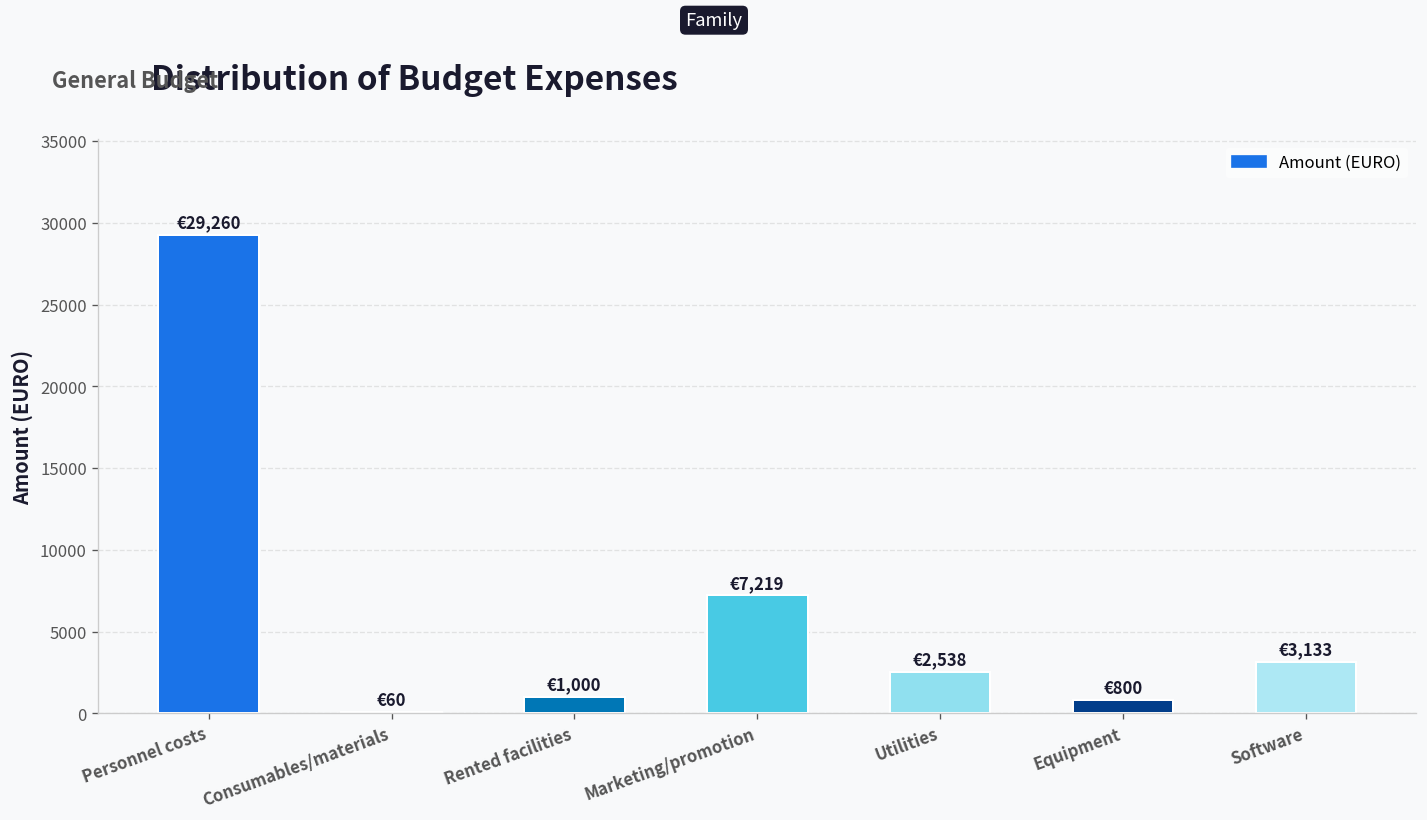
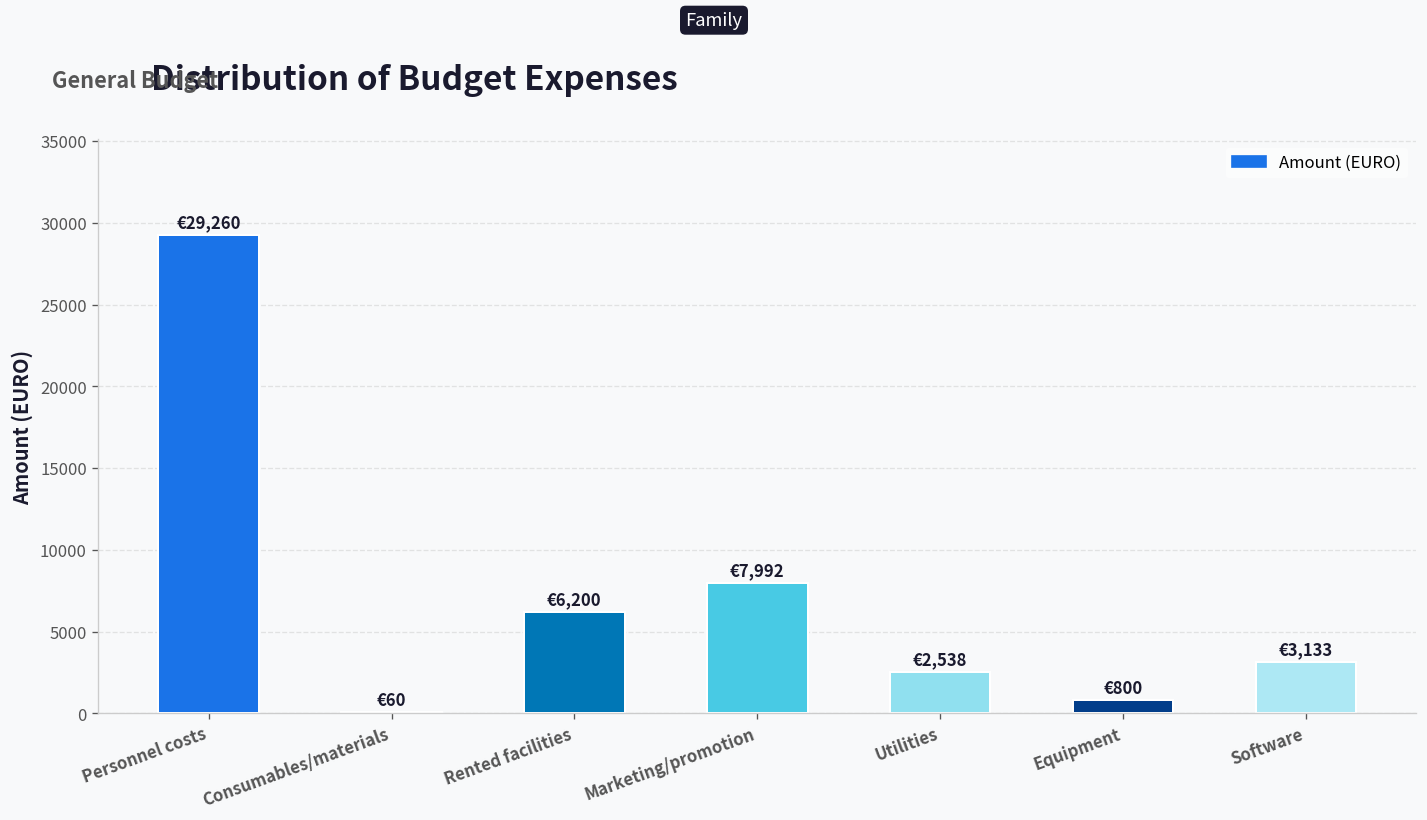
Rented facilities: €1,000 -> €6,200
Marketing/promotion: €7,219 -> €7,992
